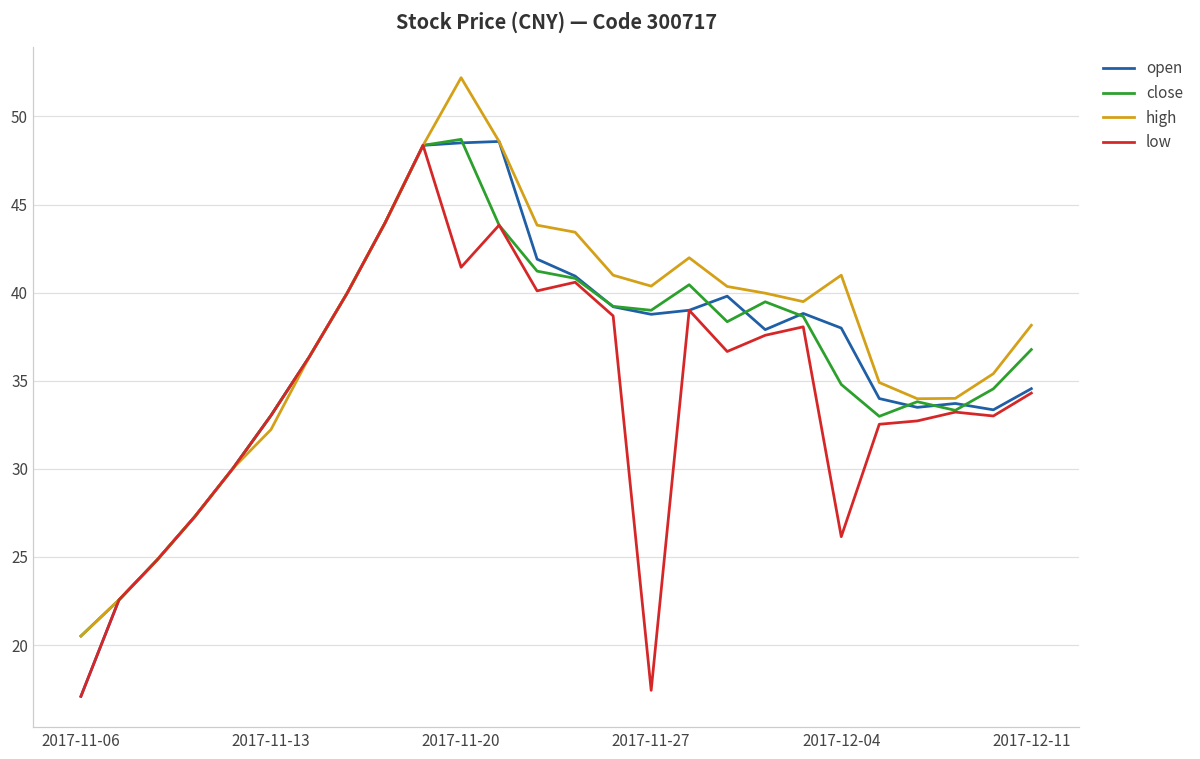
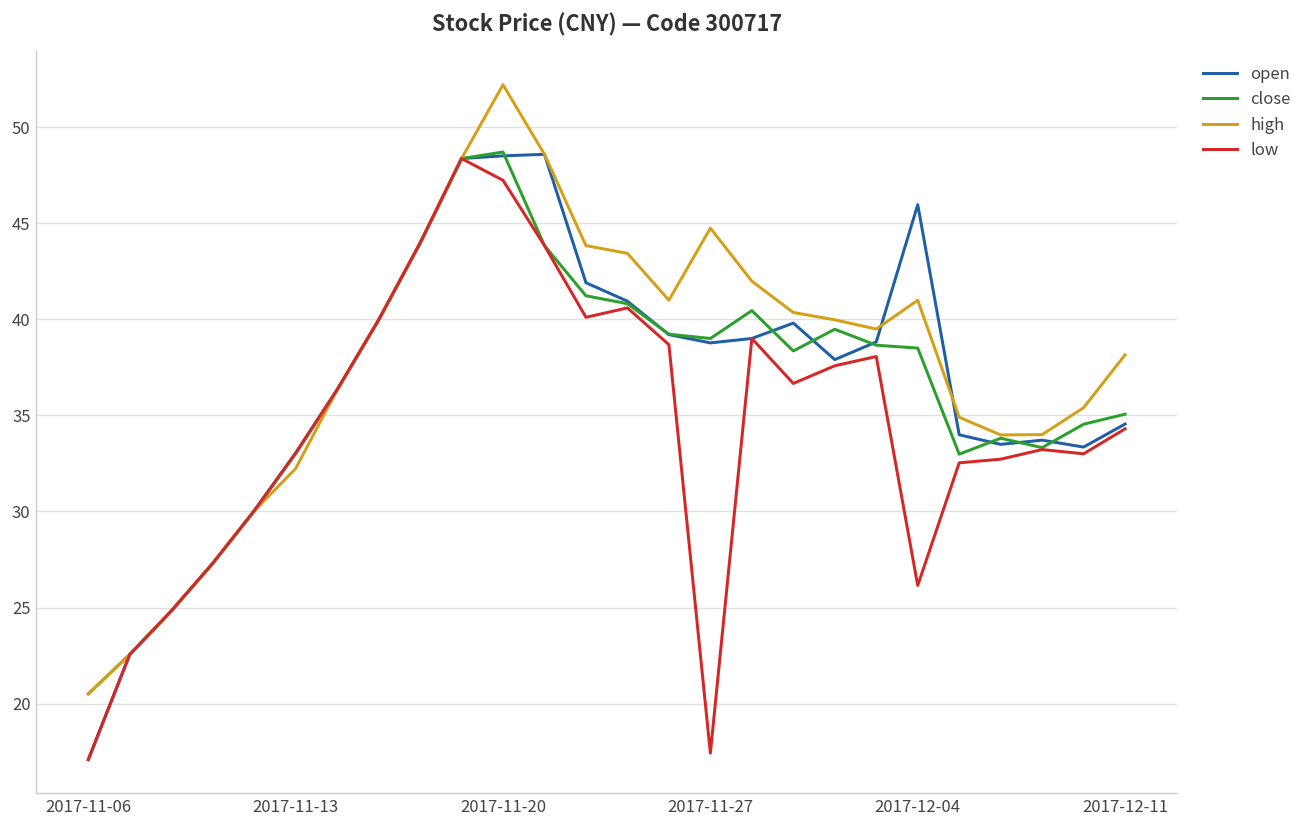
low, 2017-11-20: 41.4 -> 47.2
high, 2017-11-27: 40.4 -> 44.7
open, 2017-12-04: 38.0 -> 46.0
close, 2017-12-04: 34.8 -> 38.5
close, 2017-12-11: 36.8 -> 35.1
